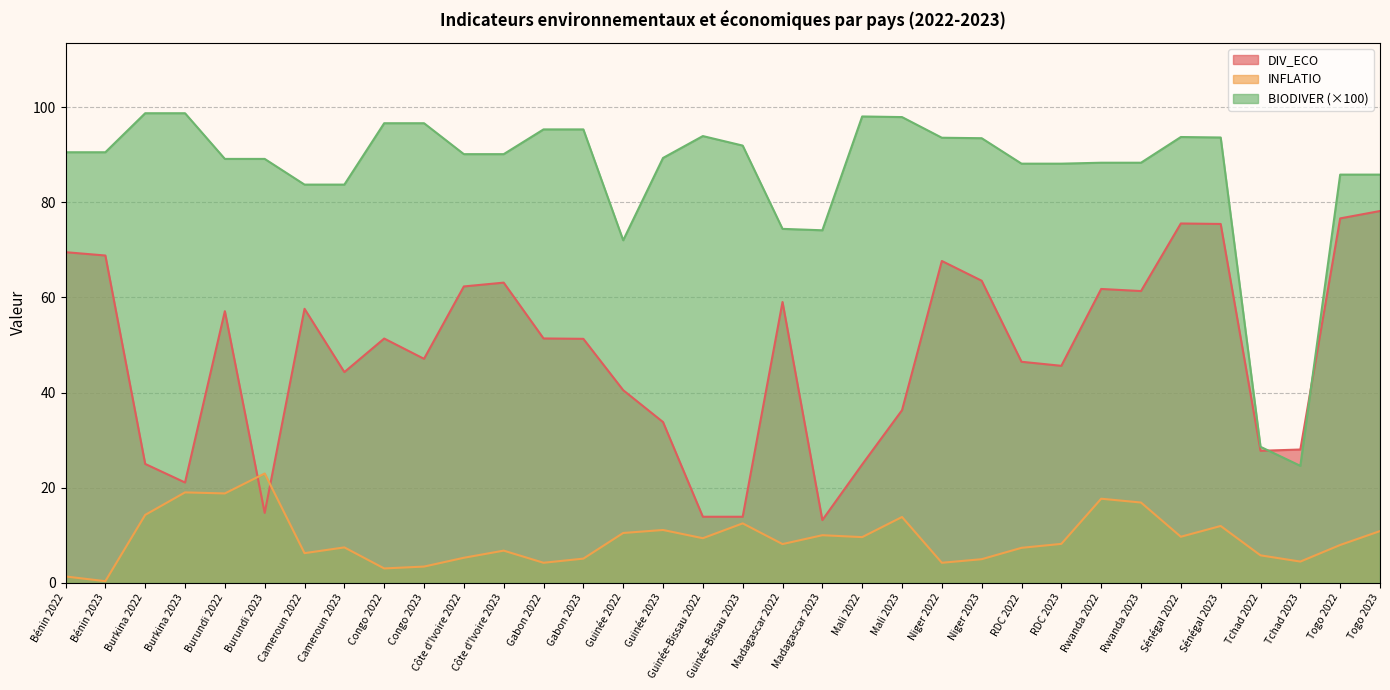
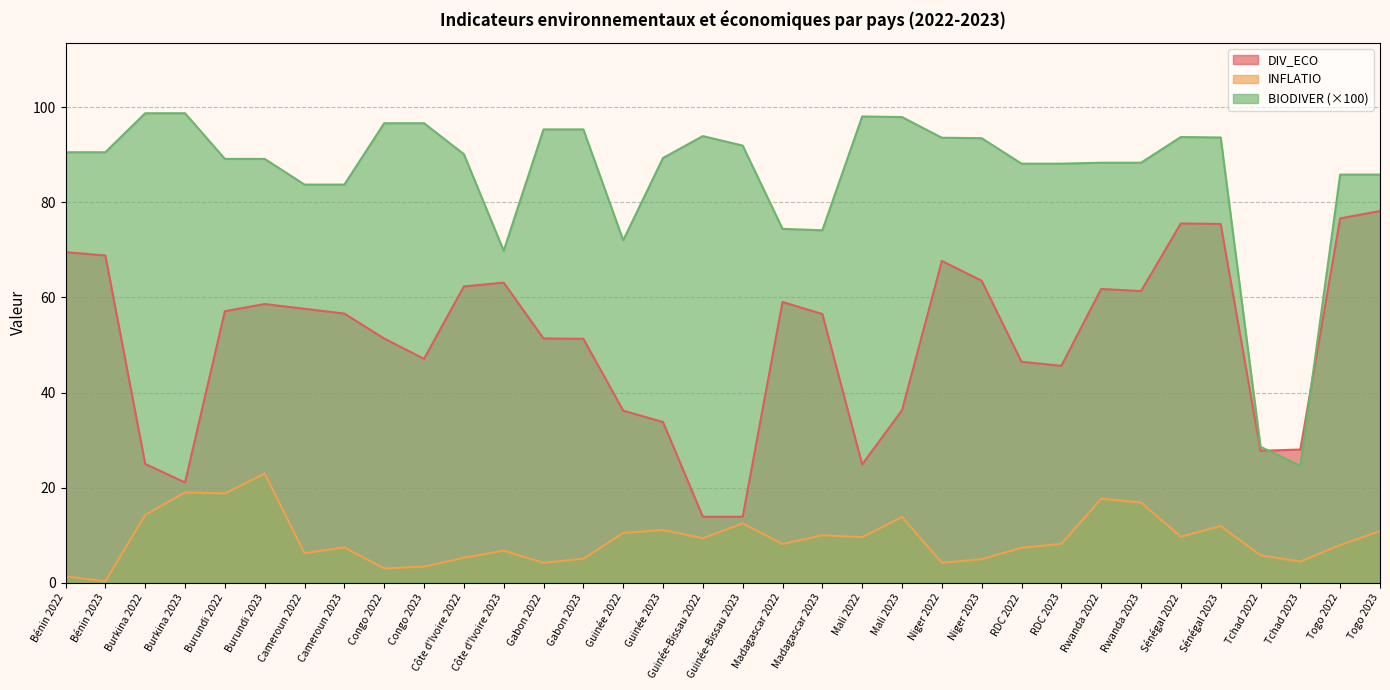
DIV_ECO, Burundi 2023: 15 -> 59
DIV_ECO, Cameroun 2023: 44 -> 57
BIODIVER (×100), Côte d'Ivoire 2023: 90 -> 70
DIV_ECO, Guinée 2022: 41 -> 36
DIV_ECO, Madagascar 2023: 13 -> 57
